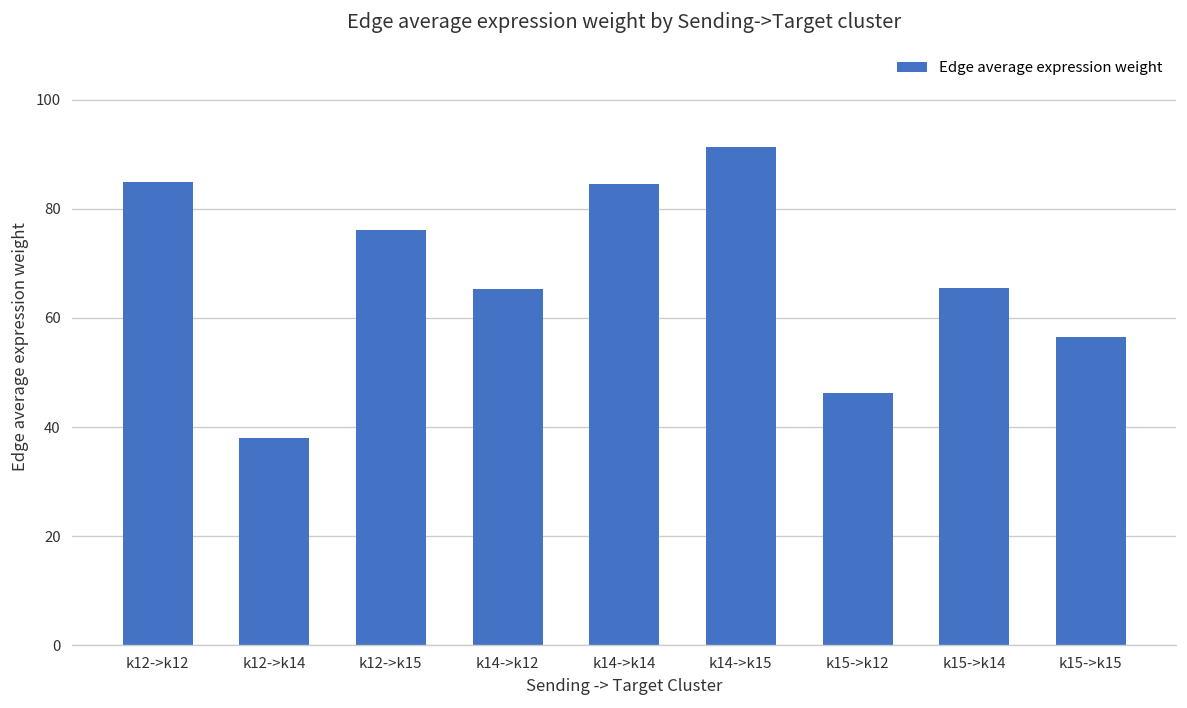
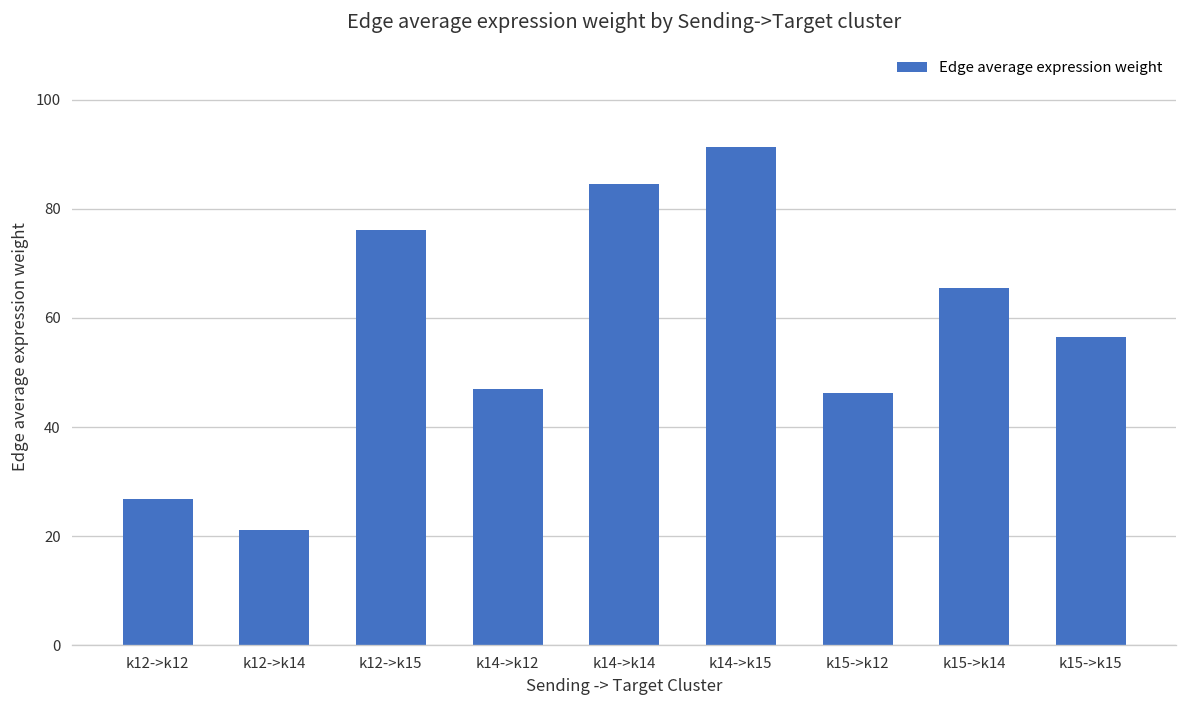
k12->k12: 85 -> 27
k12->k14: 38 -> 21
k14->k12: 65 -> 47
